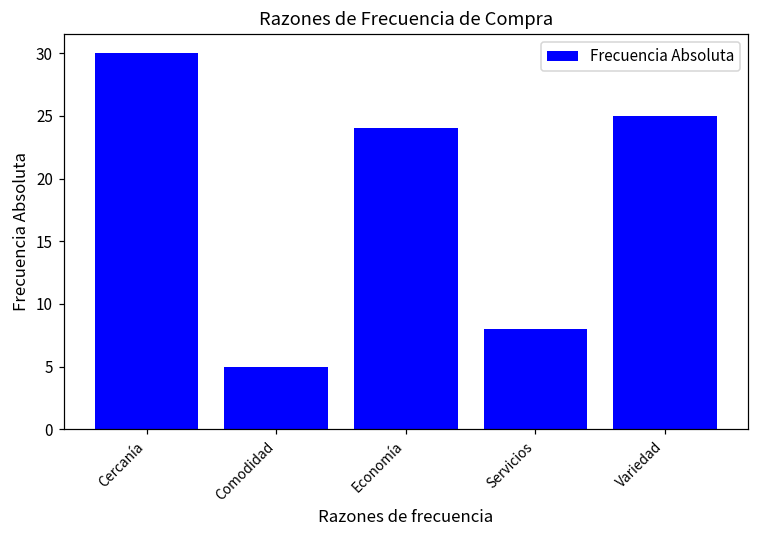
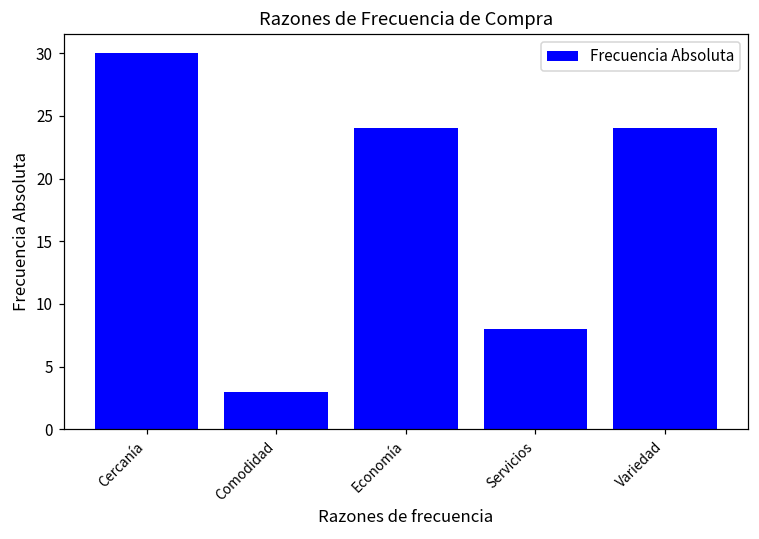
Comodidad: 5 -> 3
Variedad: 25 -> 24
